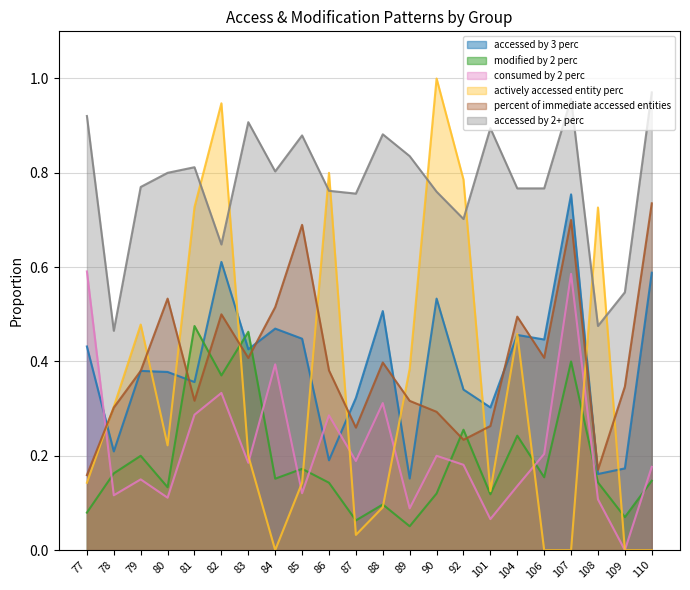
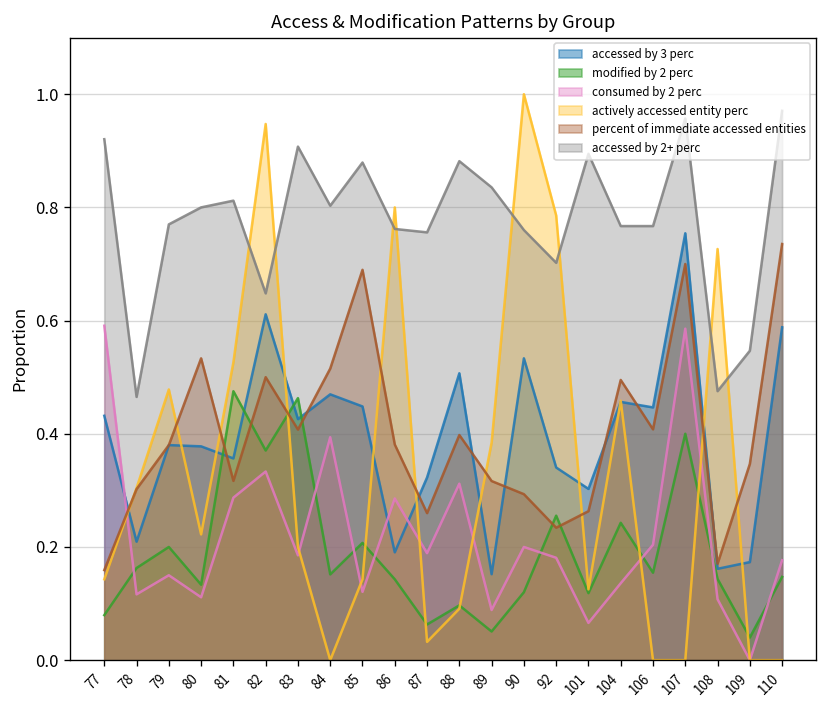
actively accessed entity perc, 81: 0.73 -> 0.53
modified by 2 perc, 85: 0.17 -> 0.21
modified by 2 perc, 109: 0.07 -> 0.04
